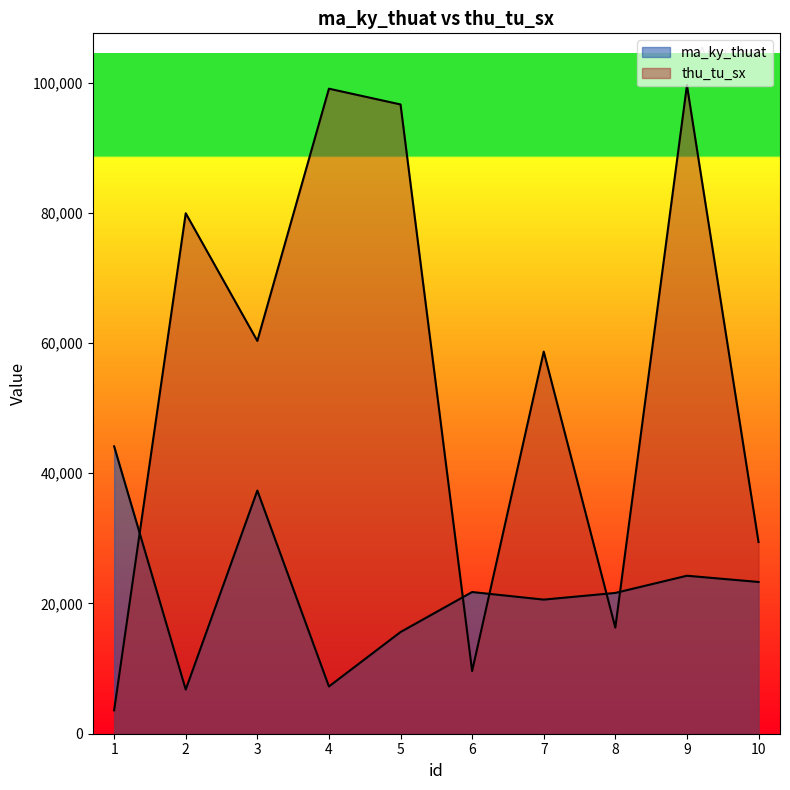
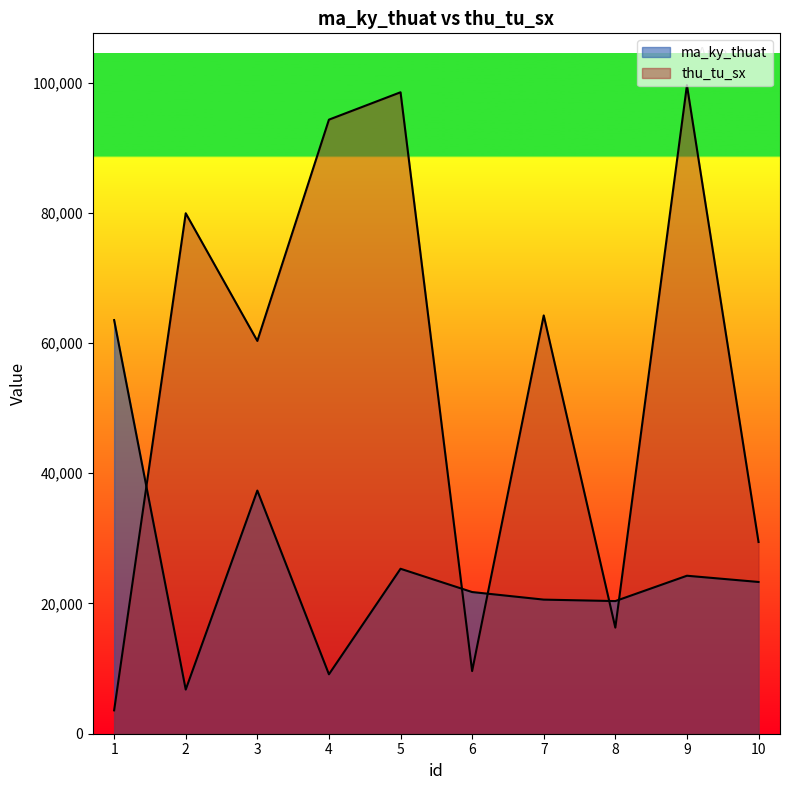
ma_ky_thuat, 1: 44,000 -> 64,000
ma_ky_thuat, 4: 7,000 -> 9,000
thu_tu_sx, 4: 99,000 -> 94,000
ma_ky_thuat, 5: 16,000 -> 25,000
thu_tu_sx, 5: 97,000 -> 99,000
thu_tu_sx, 7: 59,000 -> 64,000
ma_ky_thuat, 8: 22,000 -> 20,000
